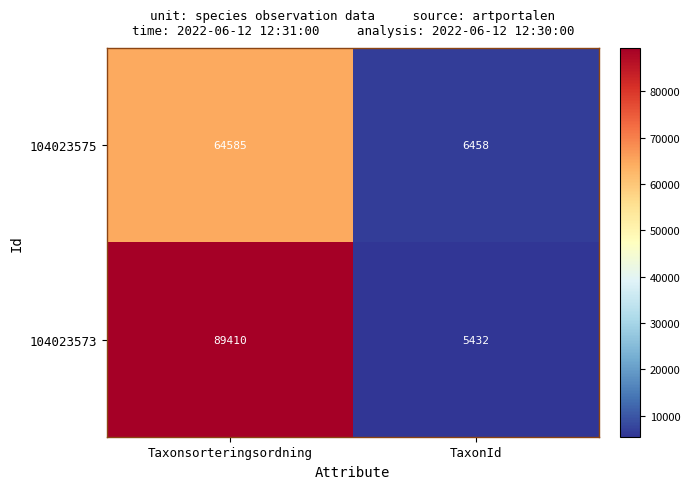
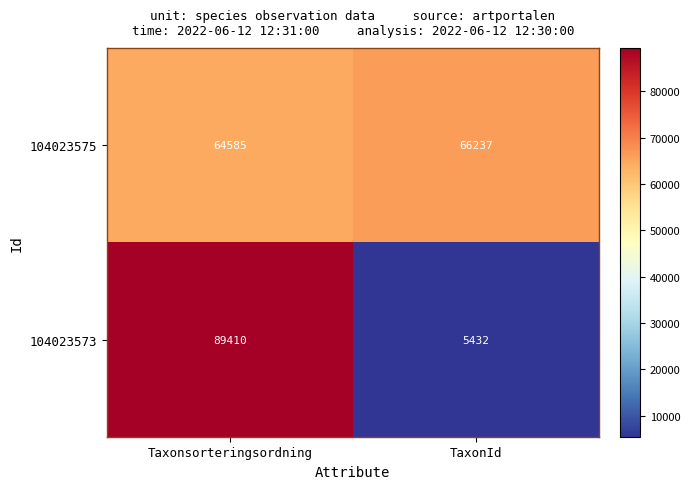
104023575, TaxonId: 6458 -> 66237
